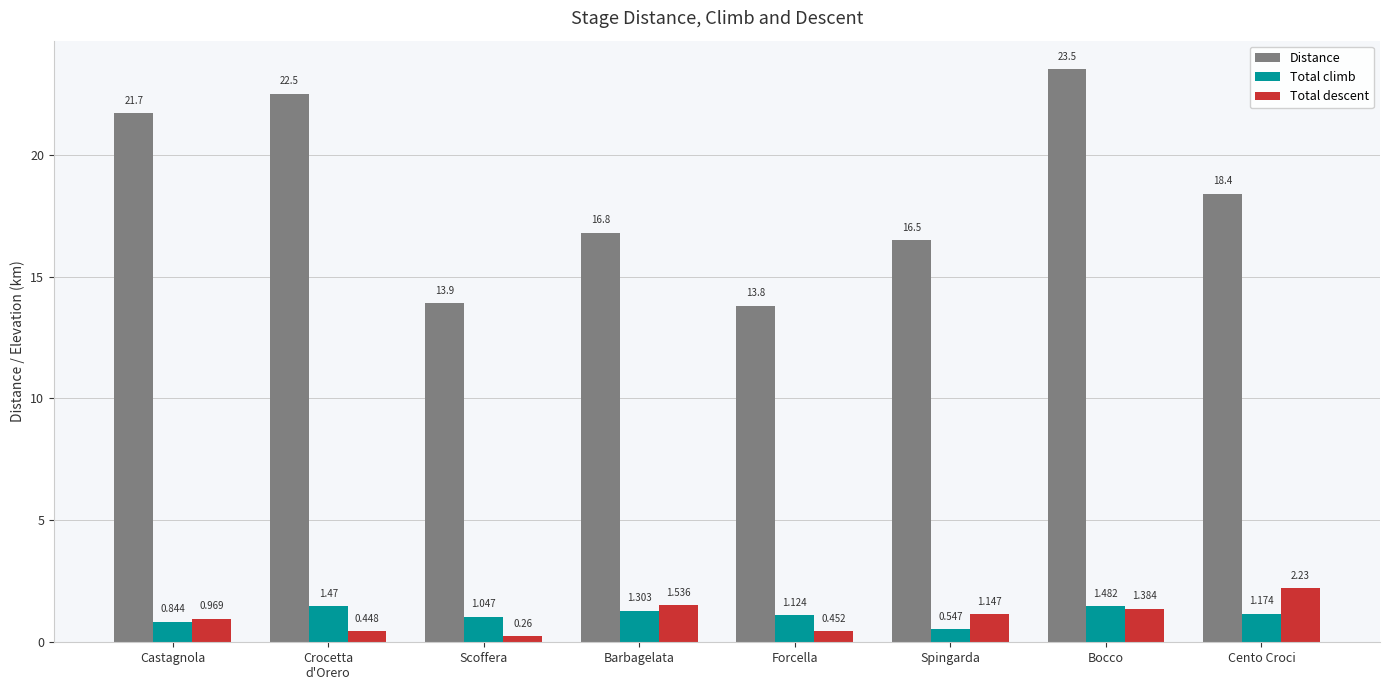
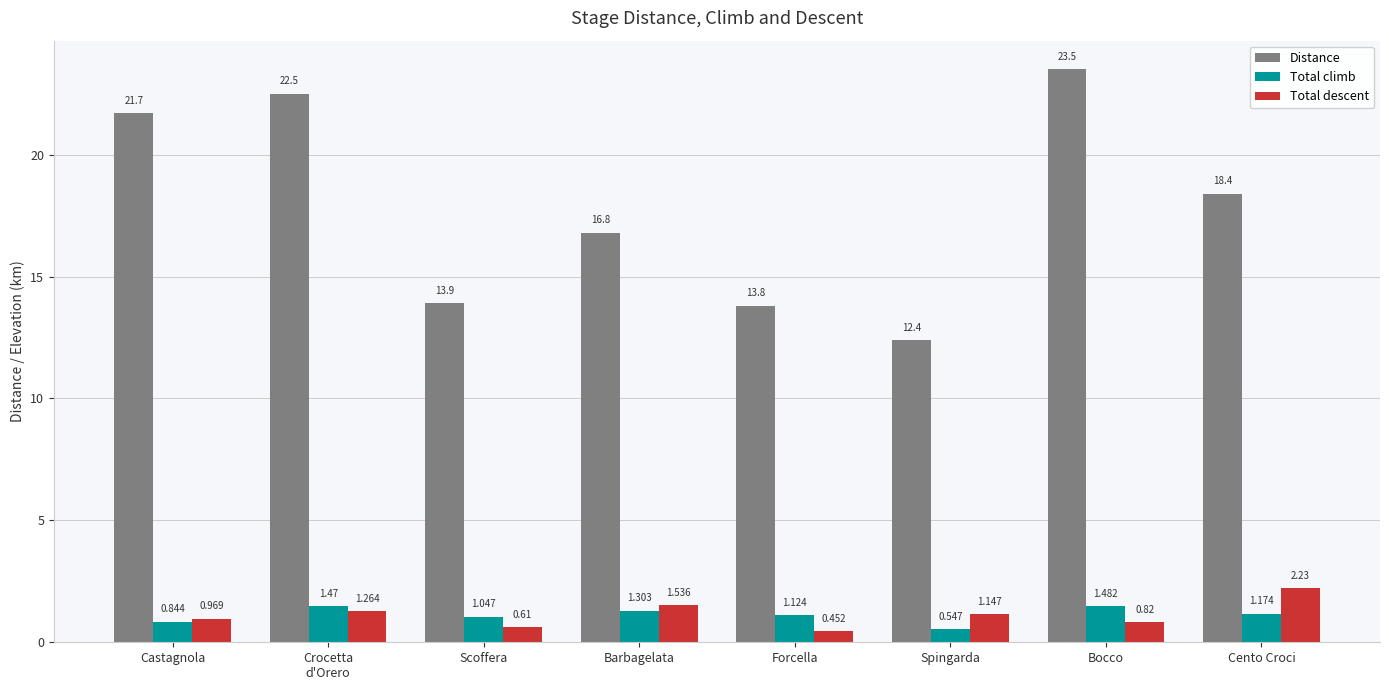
Total descent, Crocetta d'Orero: 0.448 -> 1.264
Total descent, Scoffera: 0.26 -> 0.61
Distance, Spingarda: 16.5 -> 12.4
Total descent, Bocco: 1.384 -> 0.82
